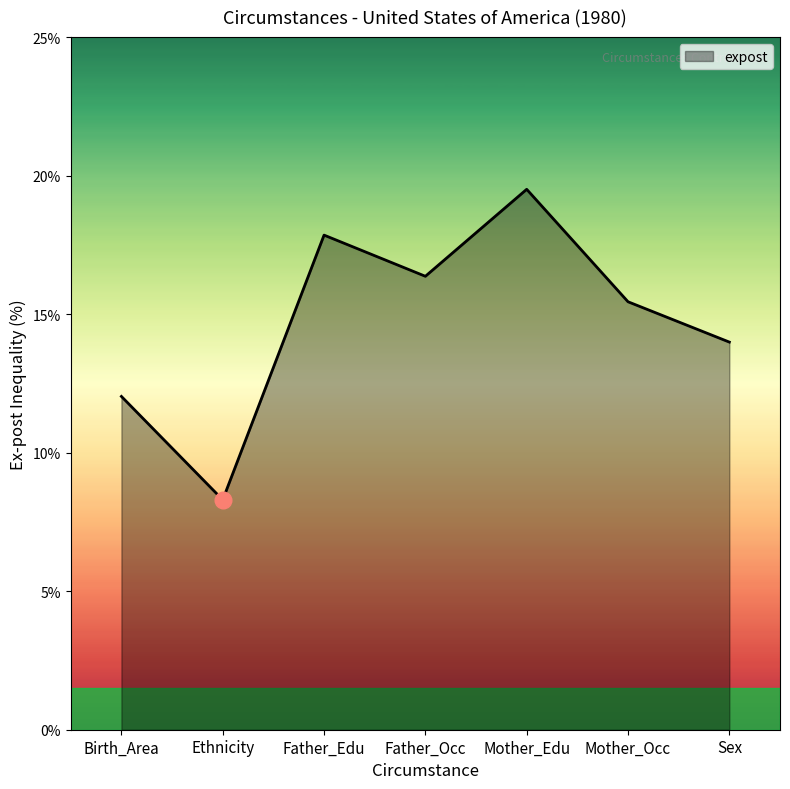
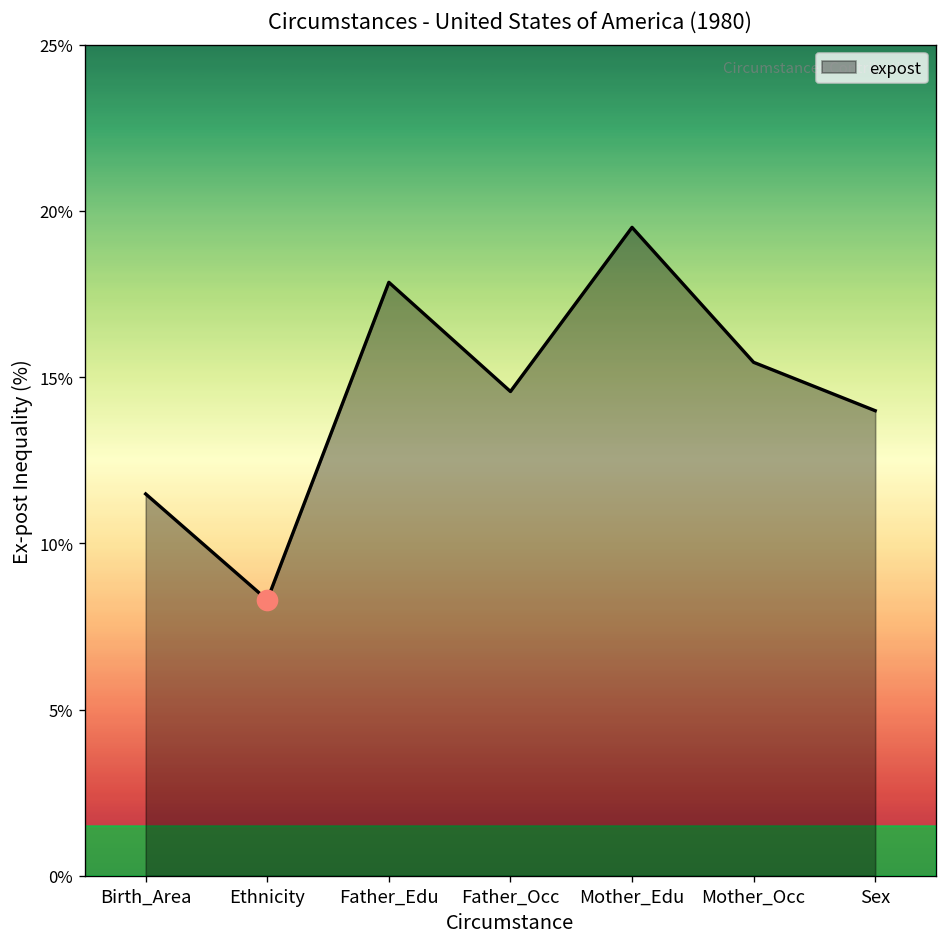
expost, Birth_Area: 12.0% -> 11.5%
expost, Father_Occ: 16.4% -> 14.6%
